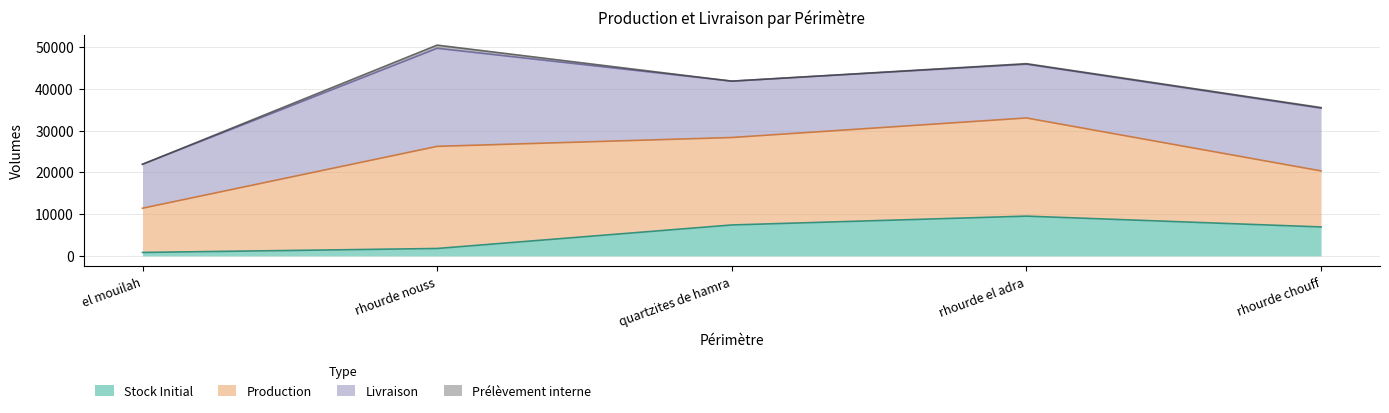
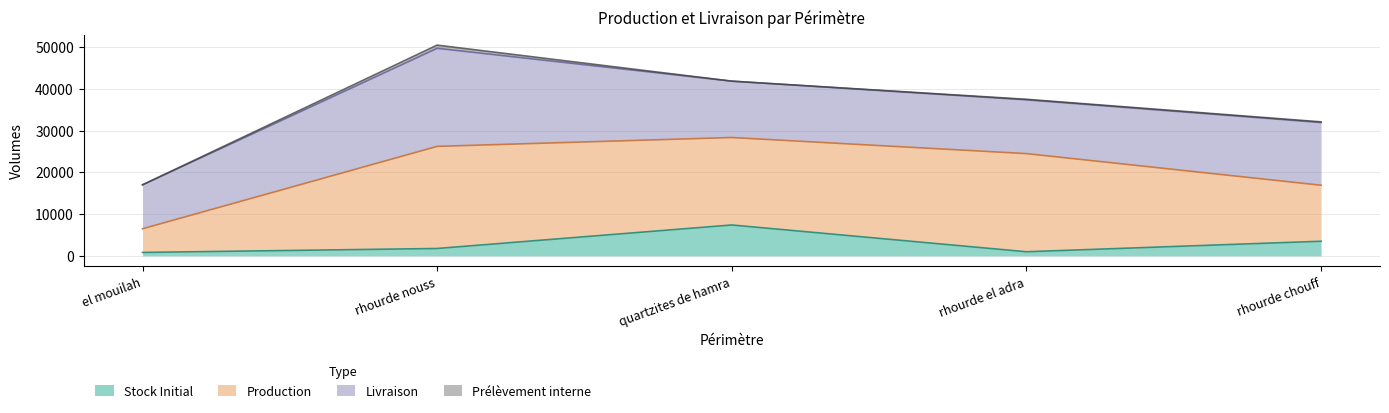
Production, el mouilah: 11000 -> 6000
Stock Initial, rhourde el adra: 10000 -> 1000
Stock Initial, rhourde chouff: 7000 -> 4000
